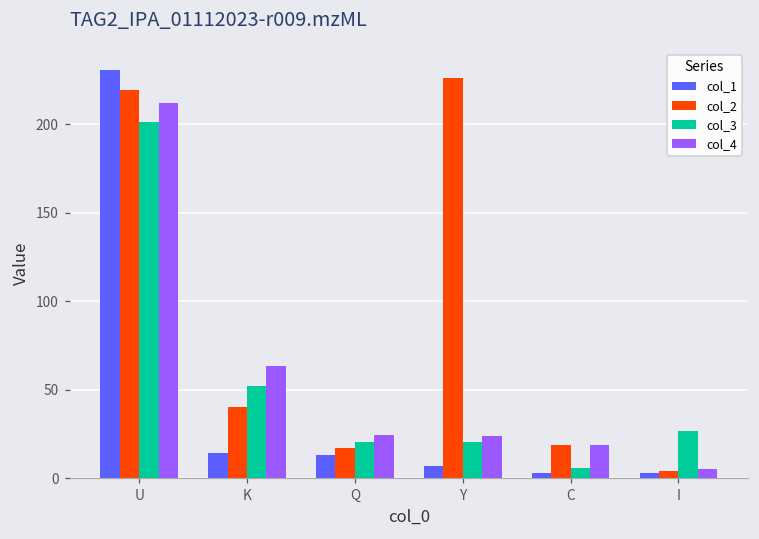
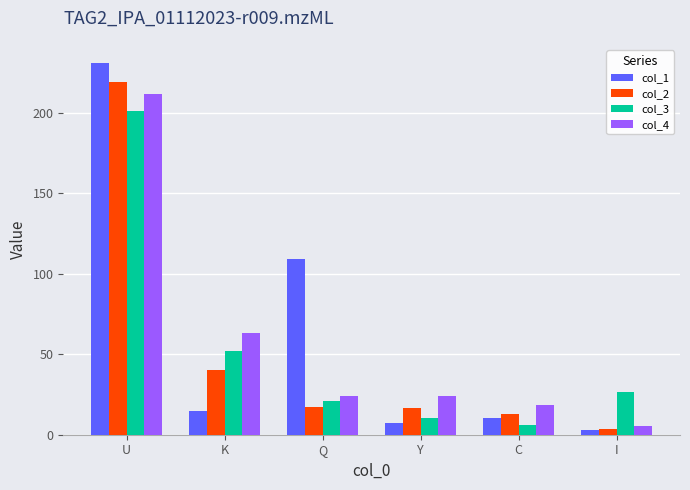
col_1, Q: 13 -> 109
col_2, Y: 226 -> 17
col_3, Y: 21 -> 11
col_1, C: 3 -> 10
col_2, C: 19 -> 13
